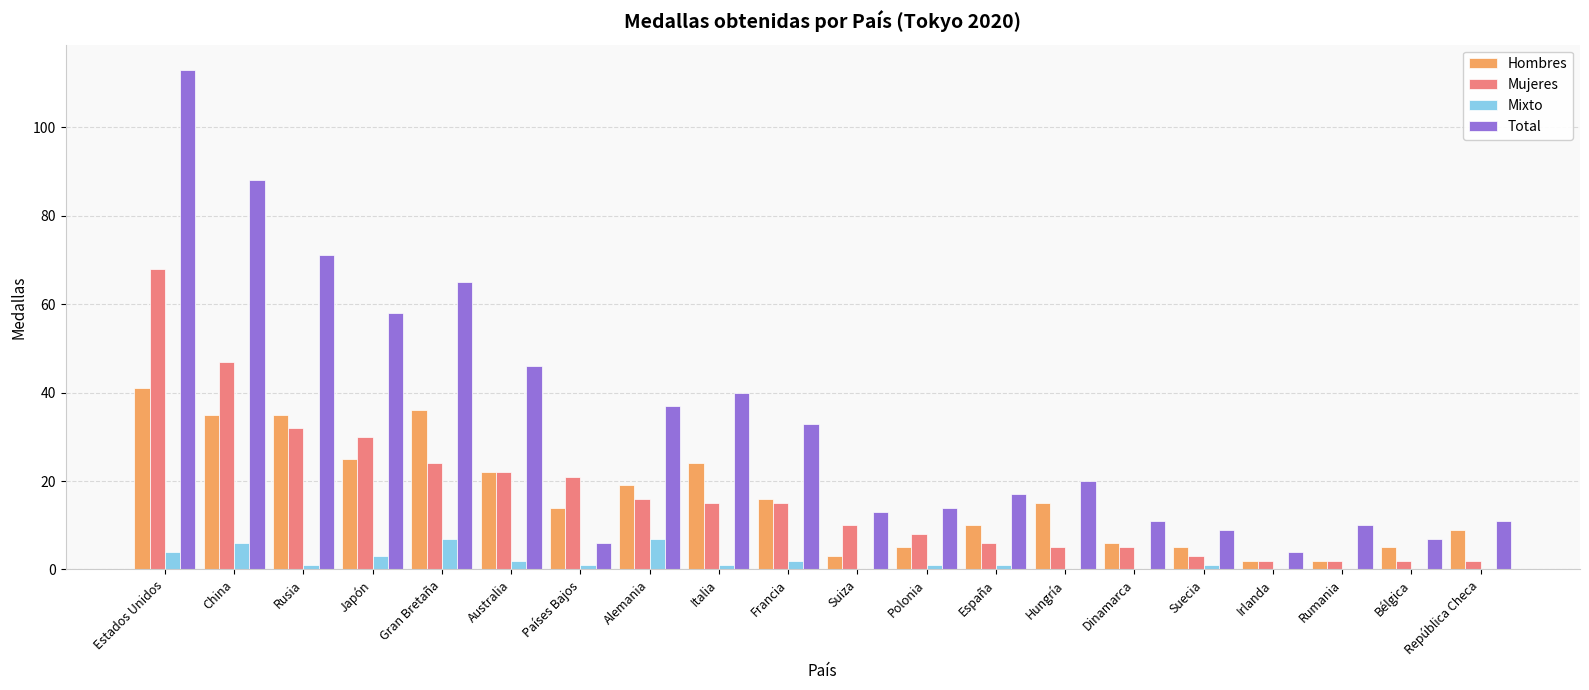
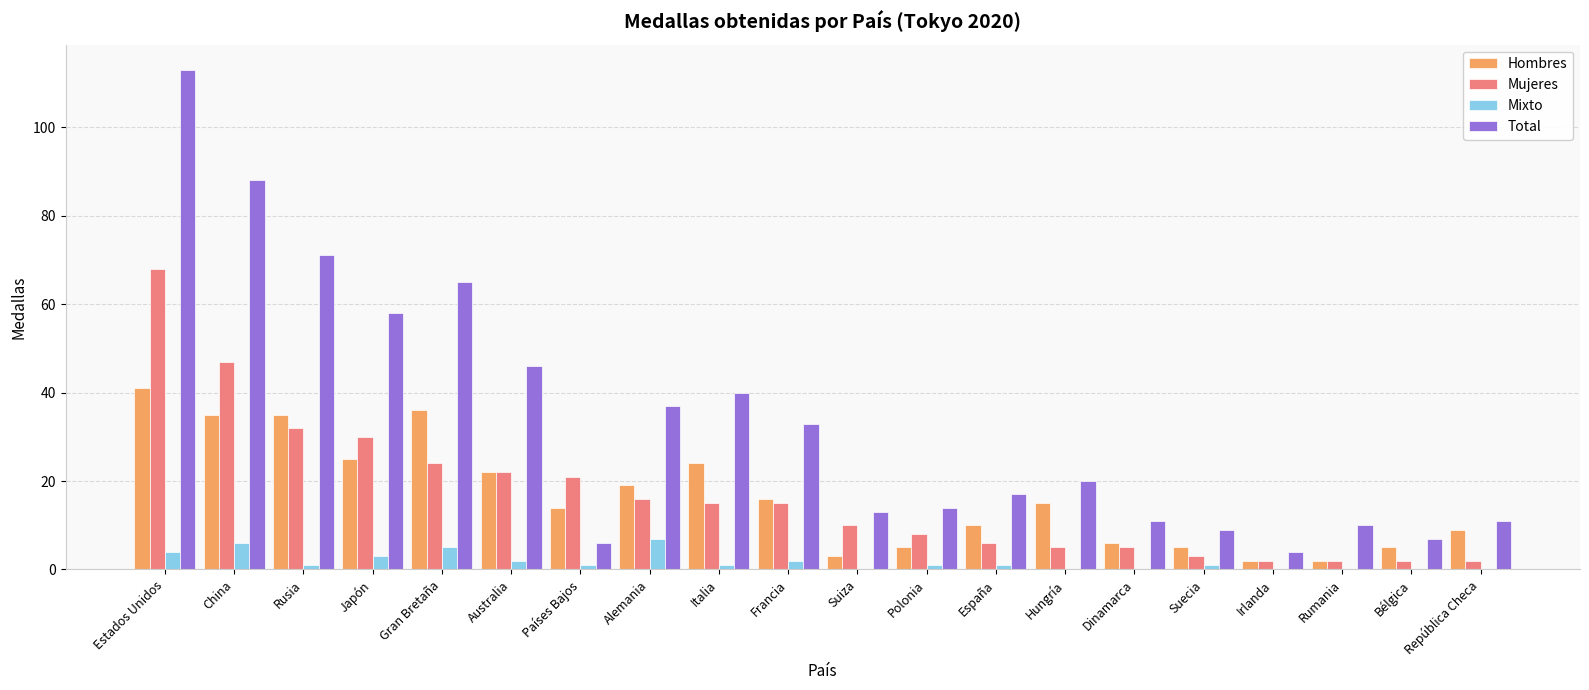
Mixto, Gran Bretaña: 7 -> 5
